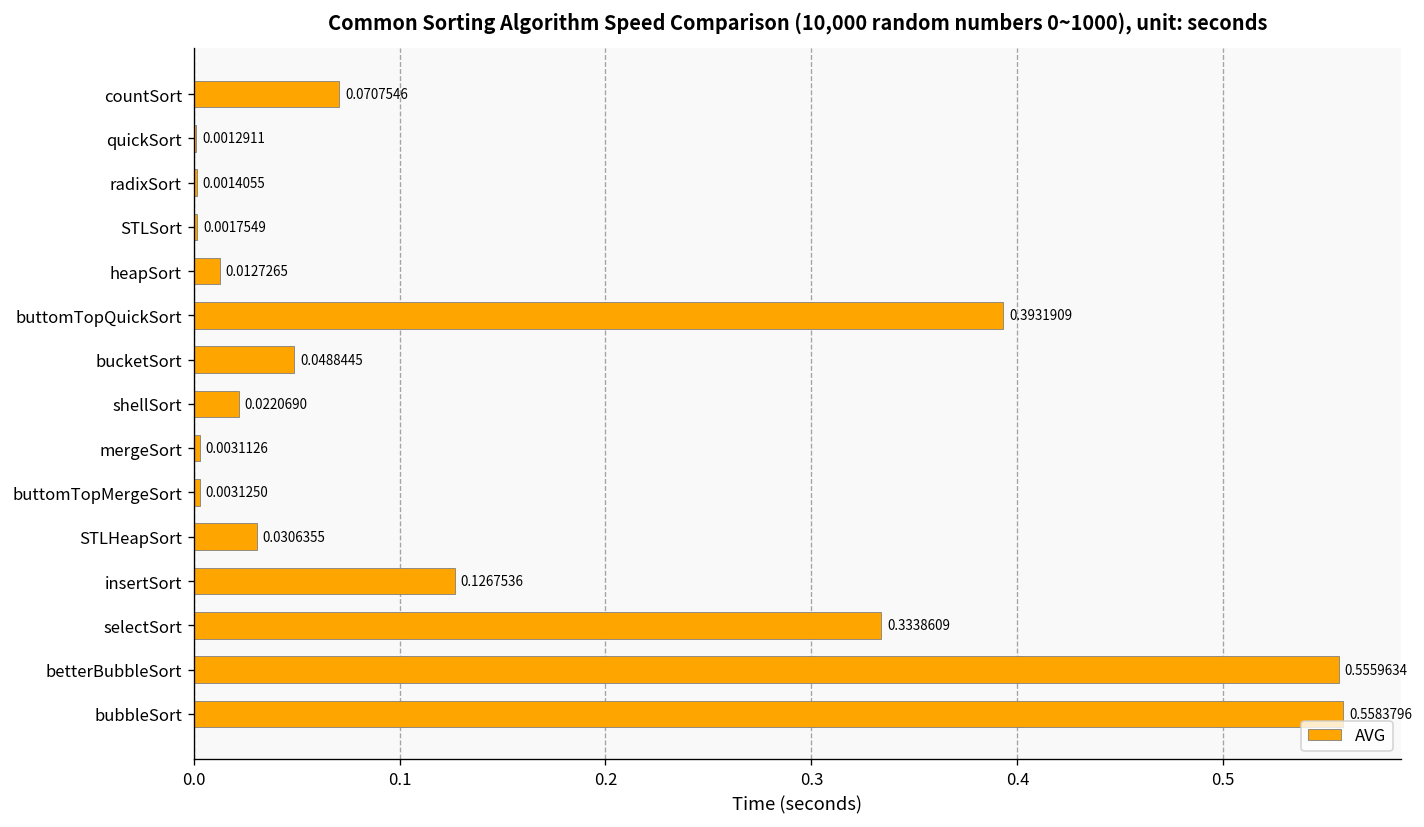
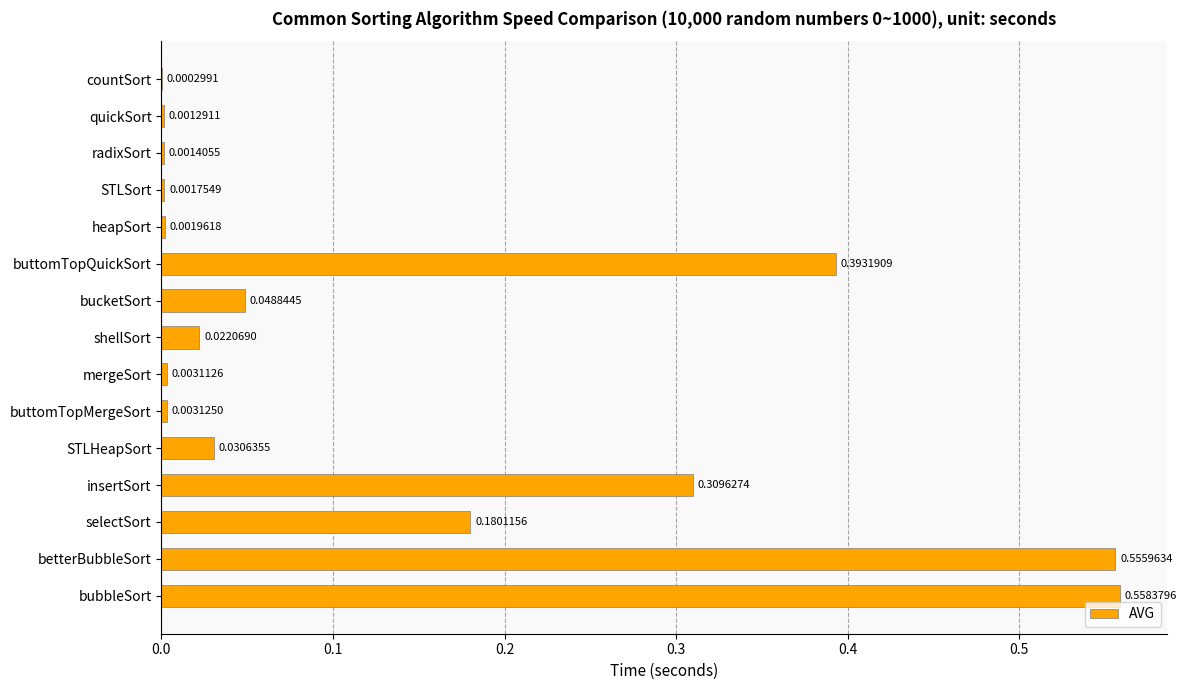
countSort: 0.0707546 -> 0.0002991
heapSort: 0.0127265 -> 0.0019618
insertSort: 0.1267536 -> 0.3096274
selectSort: 0.3338609 -> 0.1801156
